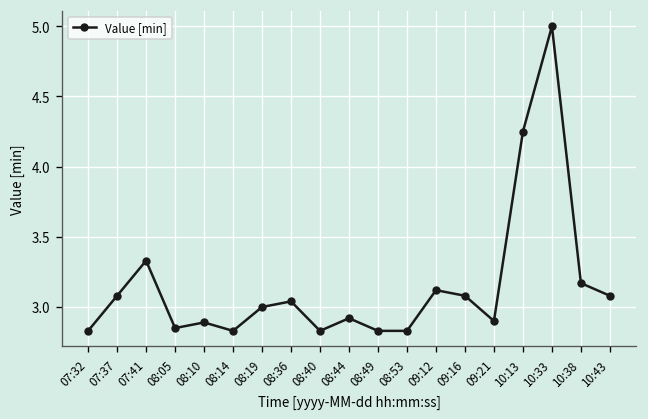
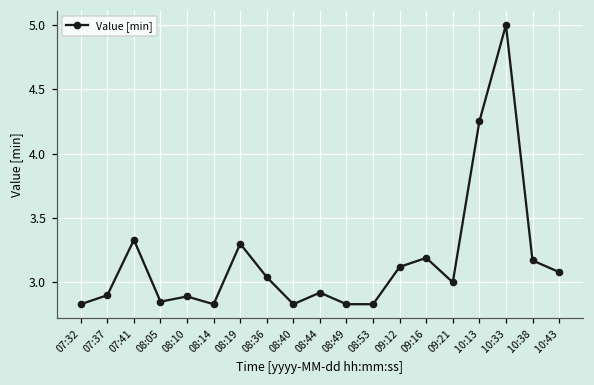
07:37: 3.08 -> 2.90
08:19: 3.0 -> 3.3
09:16: 3.08 -> 3.19
09:21: 2.9 -> 3.0
